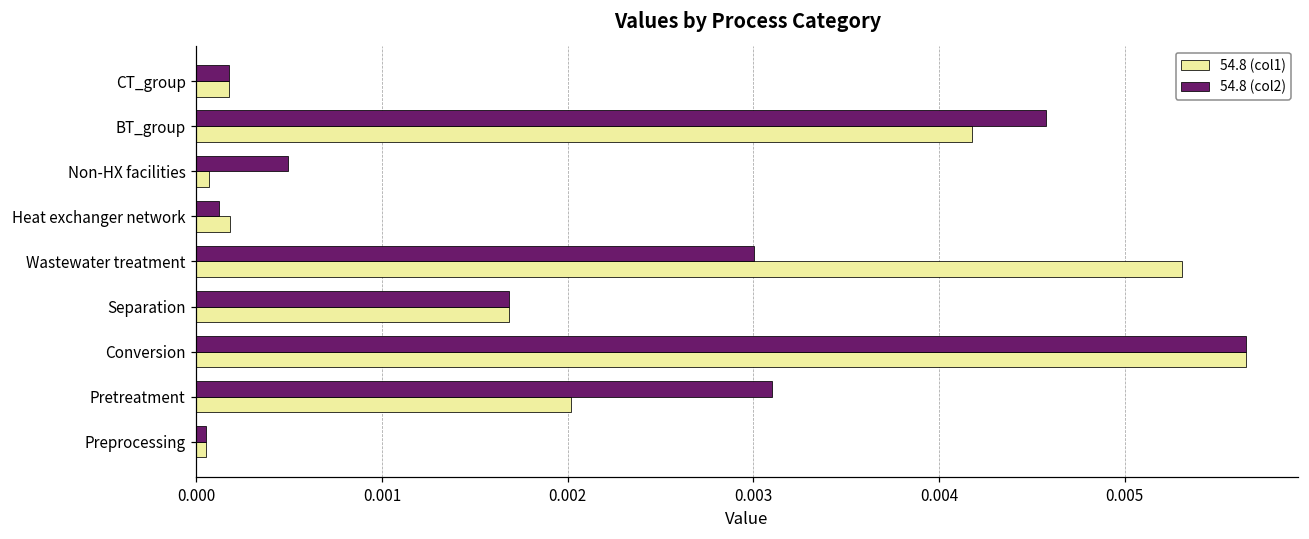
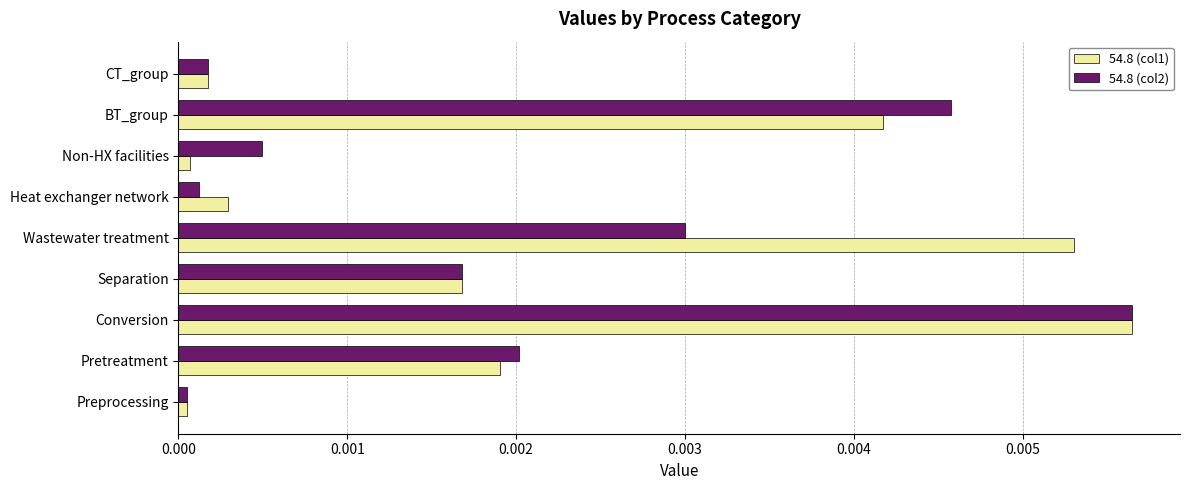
54.8 (col1), Heat exchanger network: 0.00018 -> 0.00030
54.8 (col2), Pretreatment: 0.00310 -> 0.00202
54.8 (col1), Pretreatment: 0.00202 -> 0.00190
